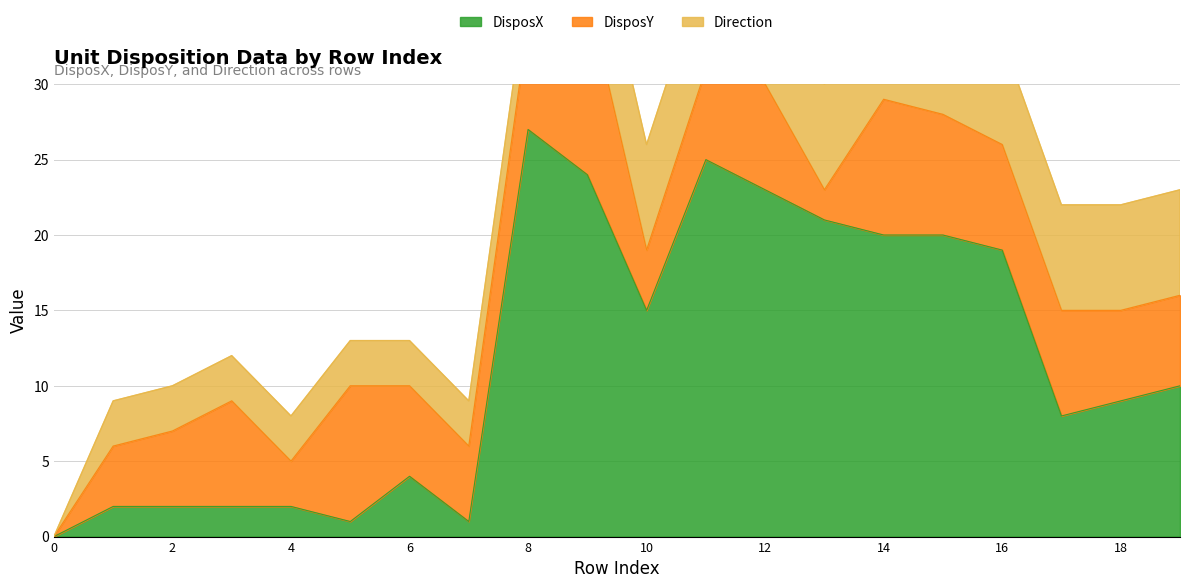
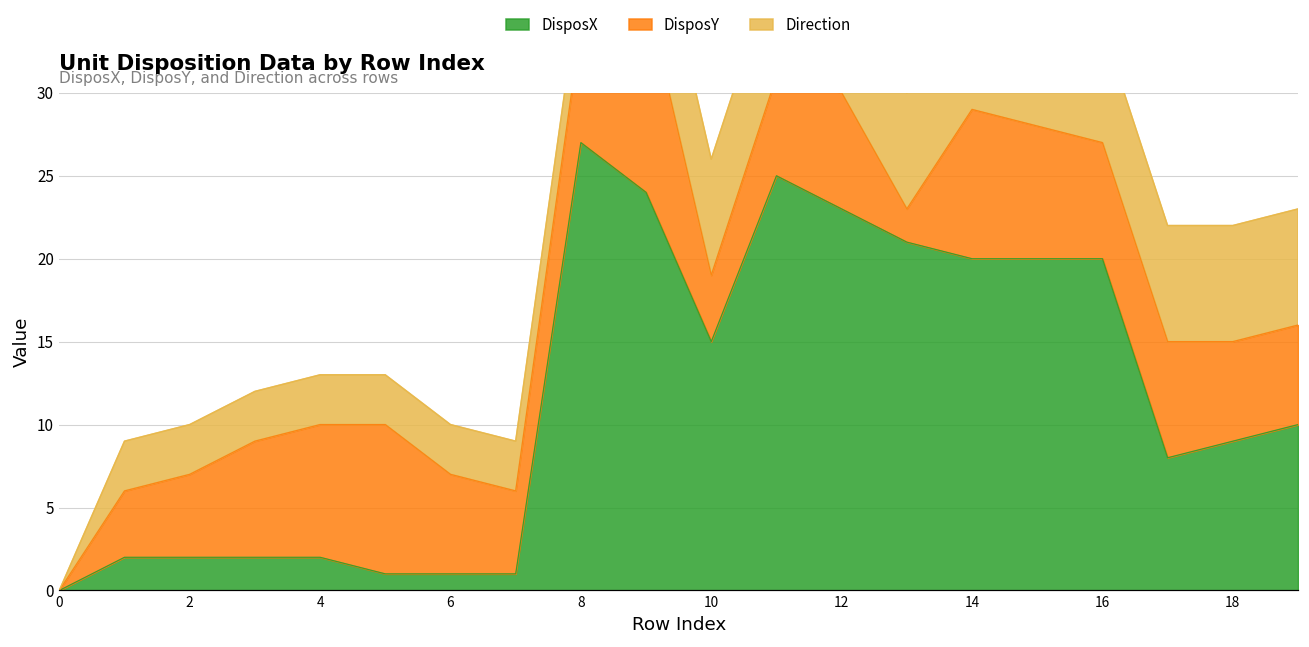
DisposY, 4: 3 -> 8
DisposX, 6: 4 -> 1
DisposX, 16: 19 -> 20
